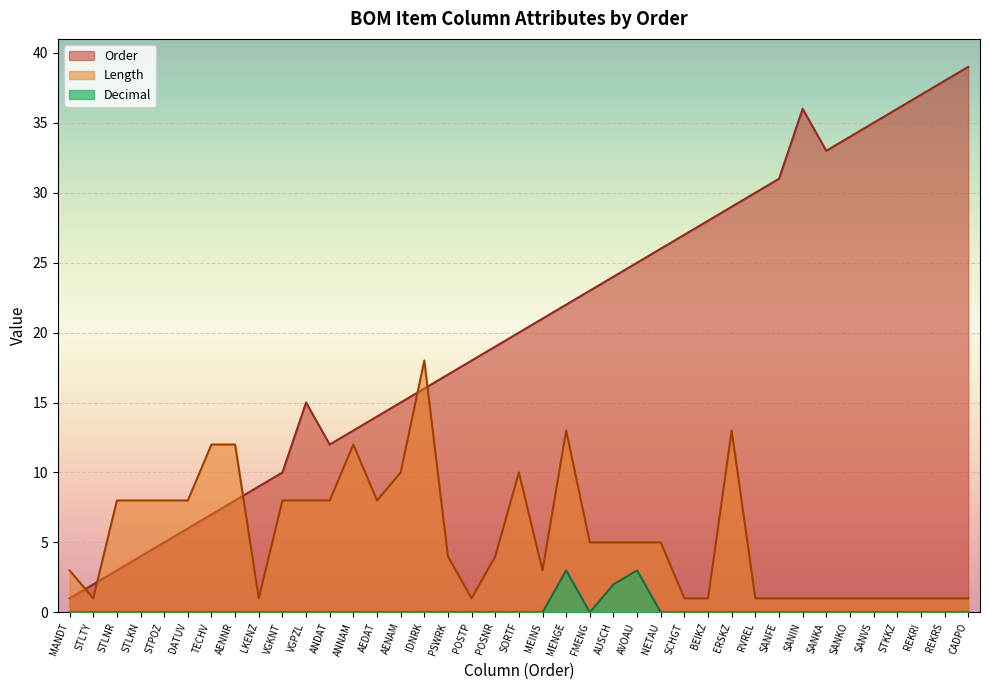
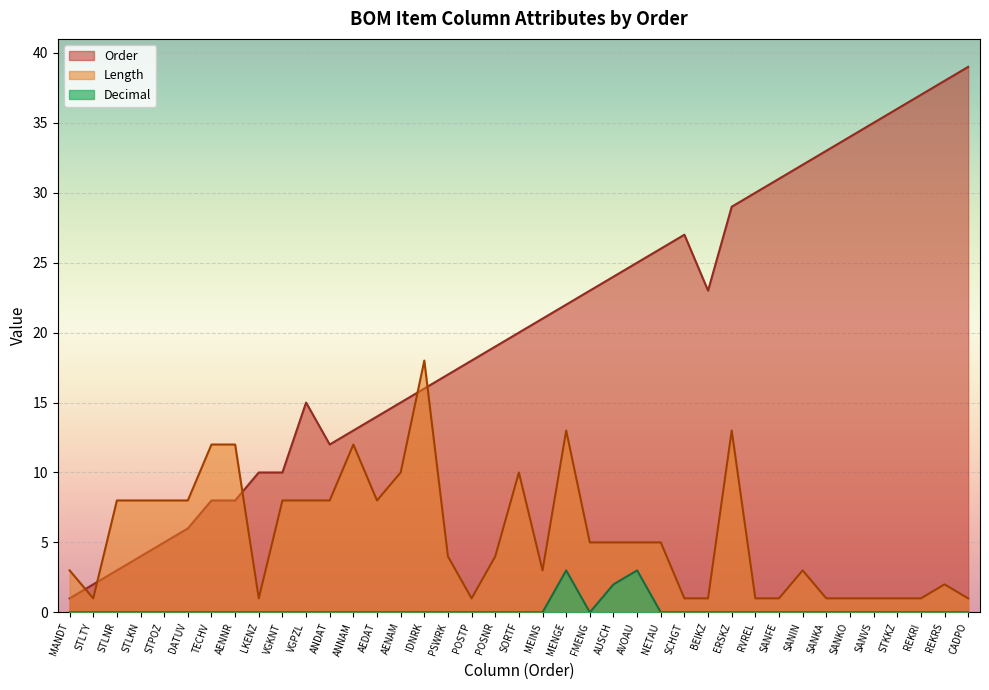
Order, TECHV: 7 -> 8
Order, LKENZ: 9 -> 10
Order, BEIKZ: 28 -> 23
Order, SANIN: 36 -> 32
Length, SANIN: 1 -> 3
Length, REKRS: 1 -> 2
